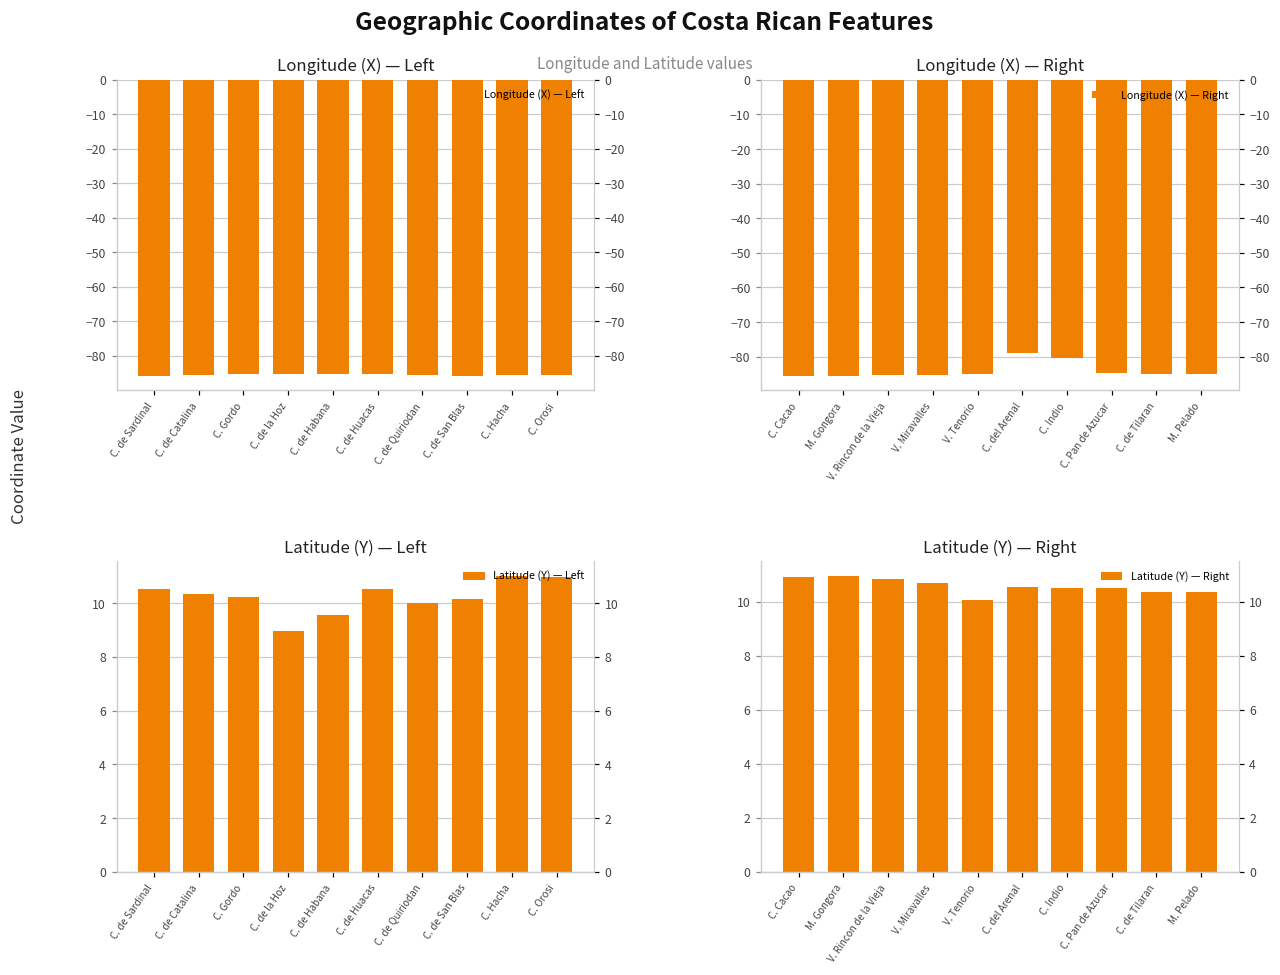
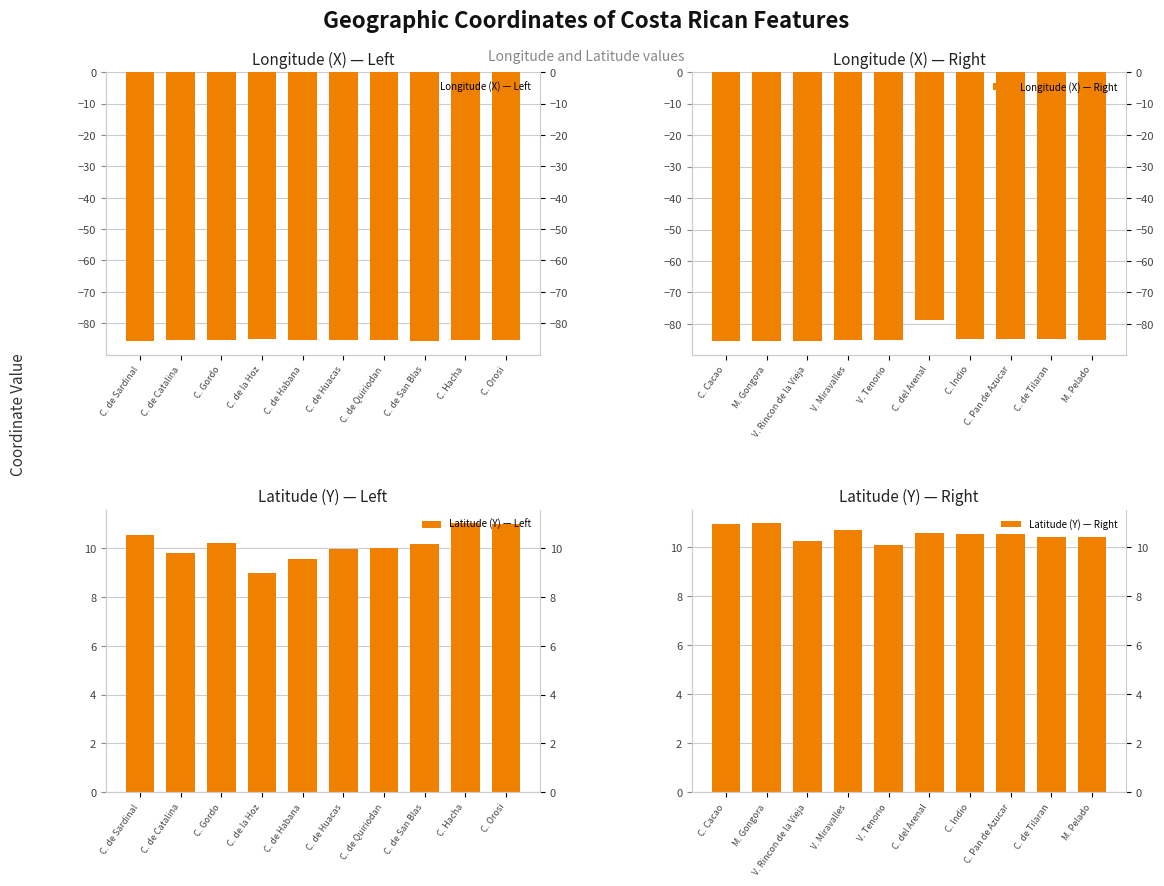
Longitude (X) — Right, C. Indio: -80 -> -85
Latitude (Y) — Left, C. de Catalina: 10.3 -> 9.8
Latitude (Y) — Left, C. de Huacas: 10.5 -> 9.9
Latitude (Y) — Right, V. Rincon de la Vieja: 10.8 -> 10.2
